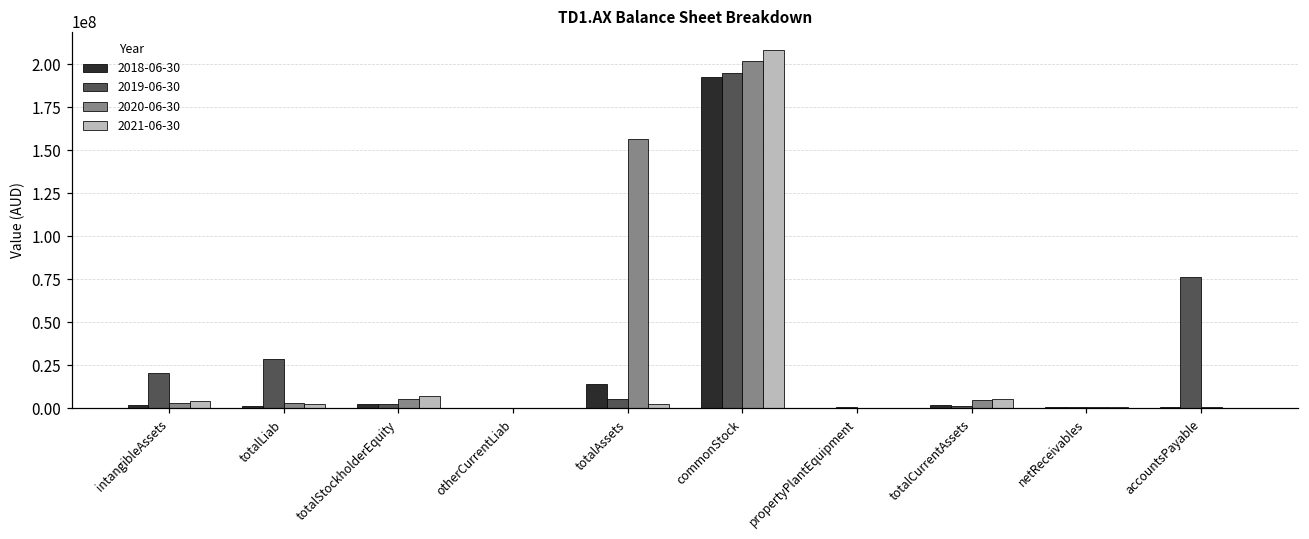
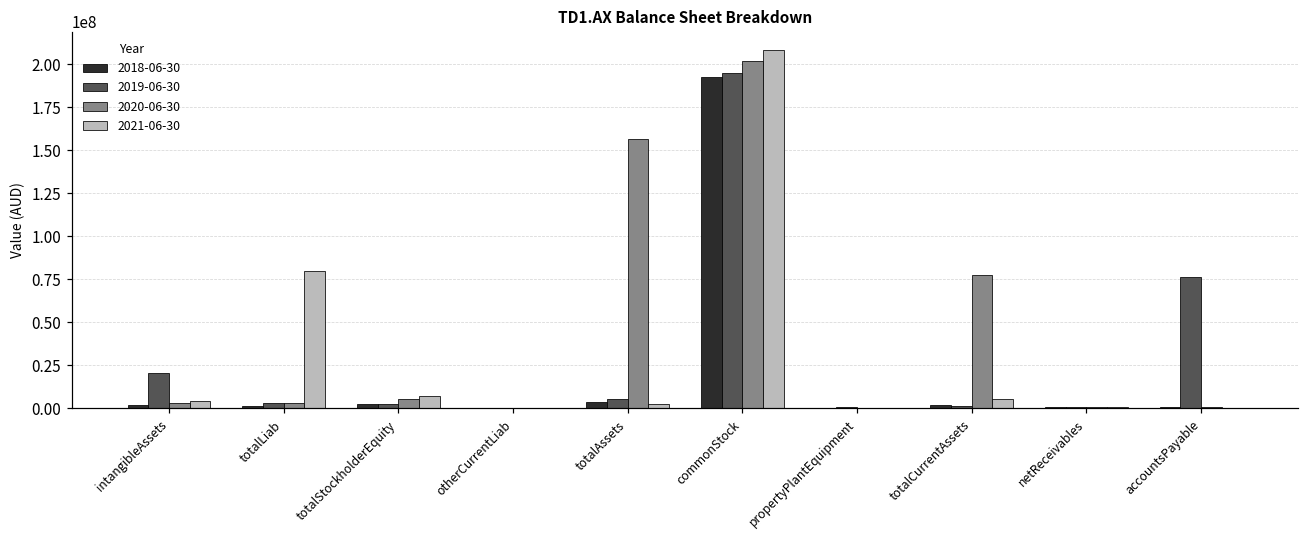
2019-06-30, totalLiab: 29000000 -> 3000000
2021-06-30, totalLiab: 3000000 -> 80000000
2018-06-30, totalAssets: 14000000 -> 4000000
2020-06-30, totalCurrentAssets: 5000000 -> 78000000
